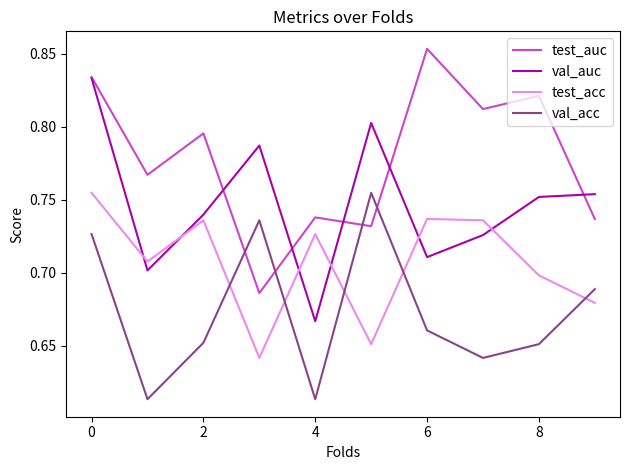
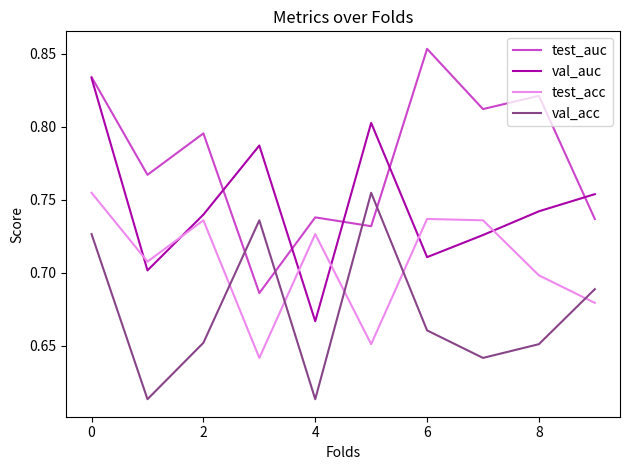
val_auc, 8: 0.752 -> 0.742
